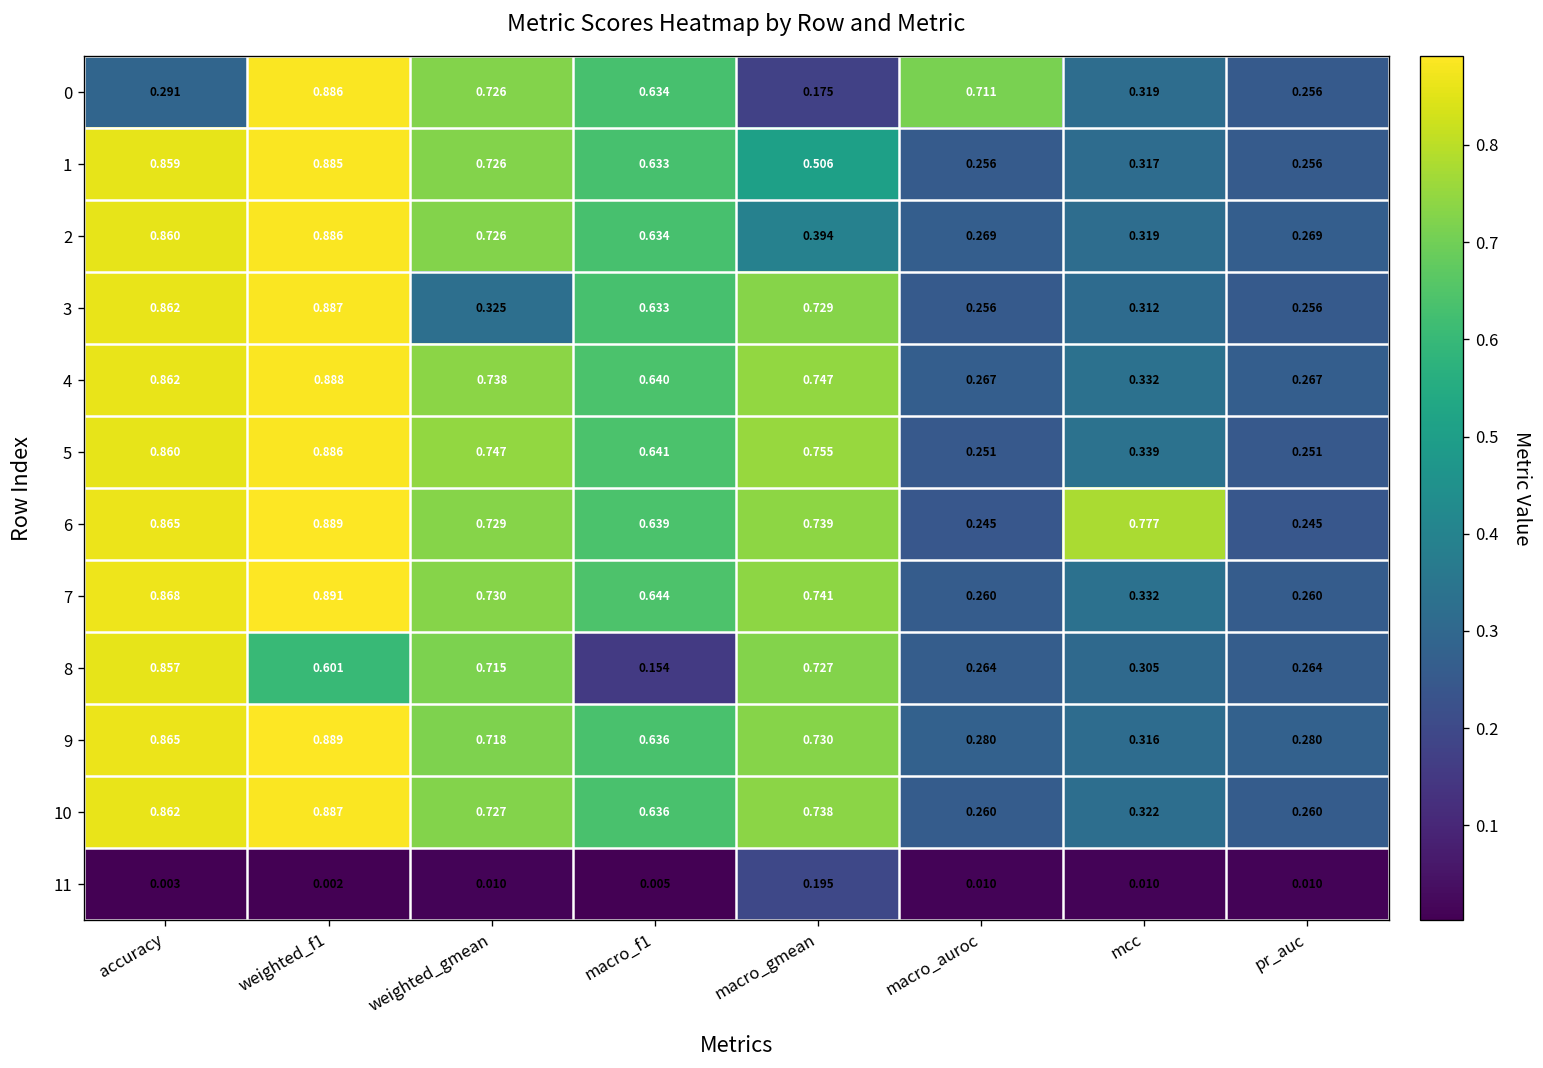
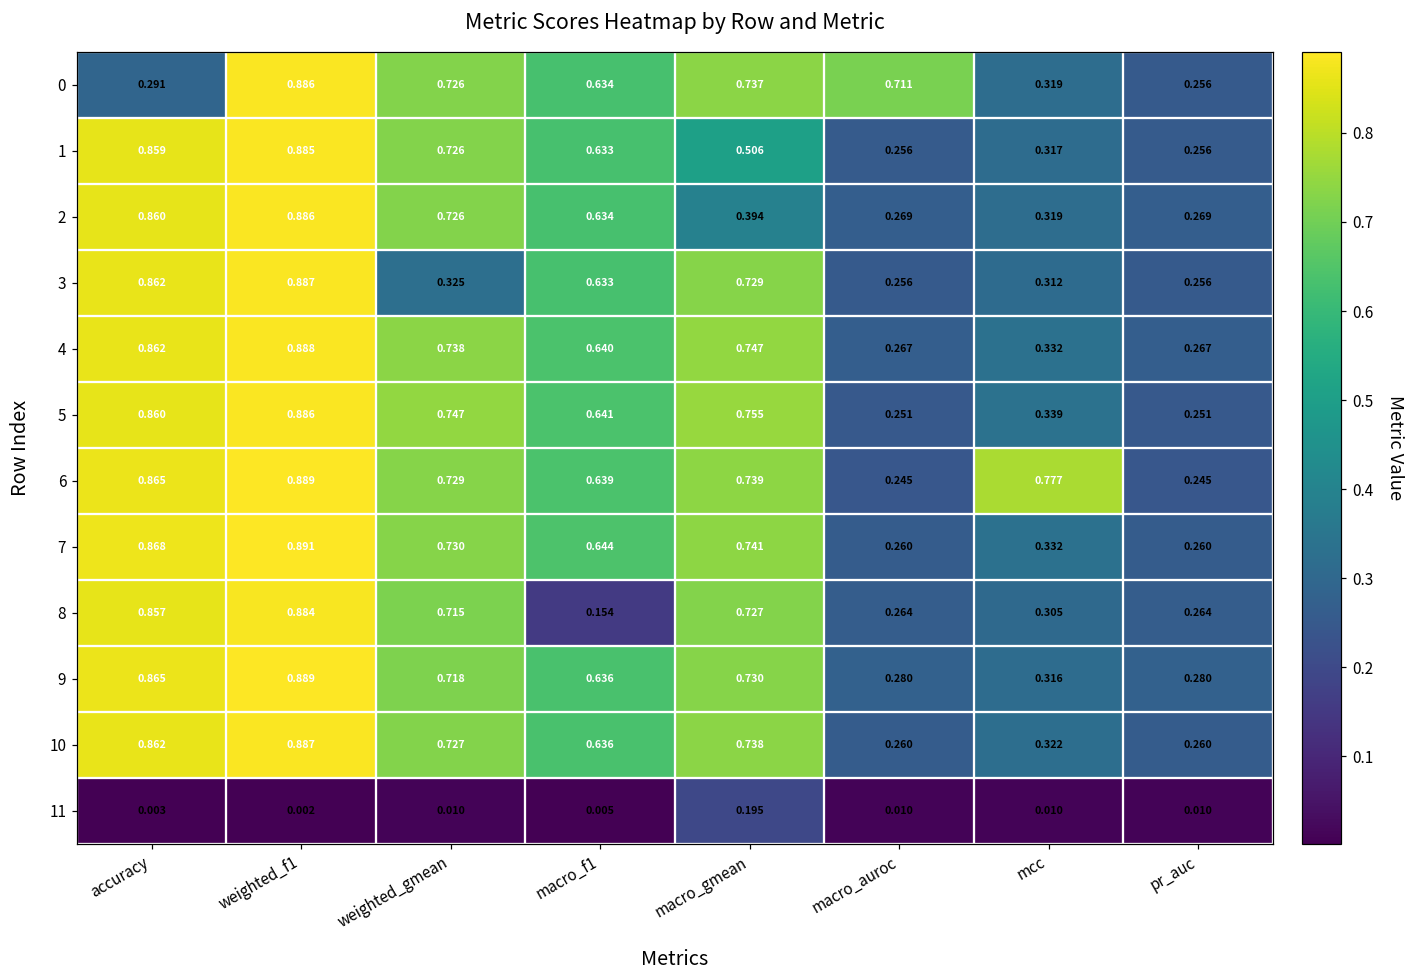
0, macro_gmean: 0.175 -> 0.737
8, weighted_f1: 0.601 -> 0.884
